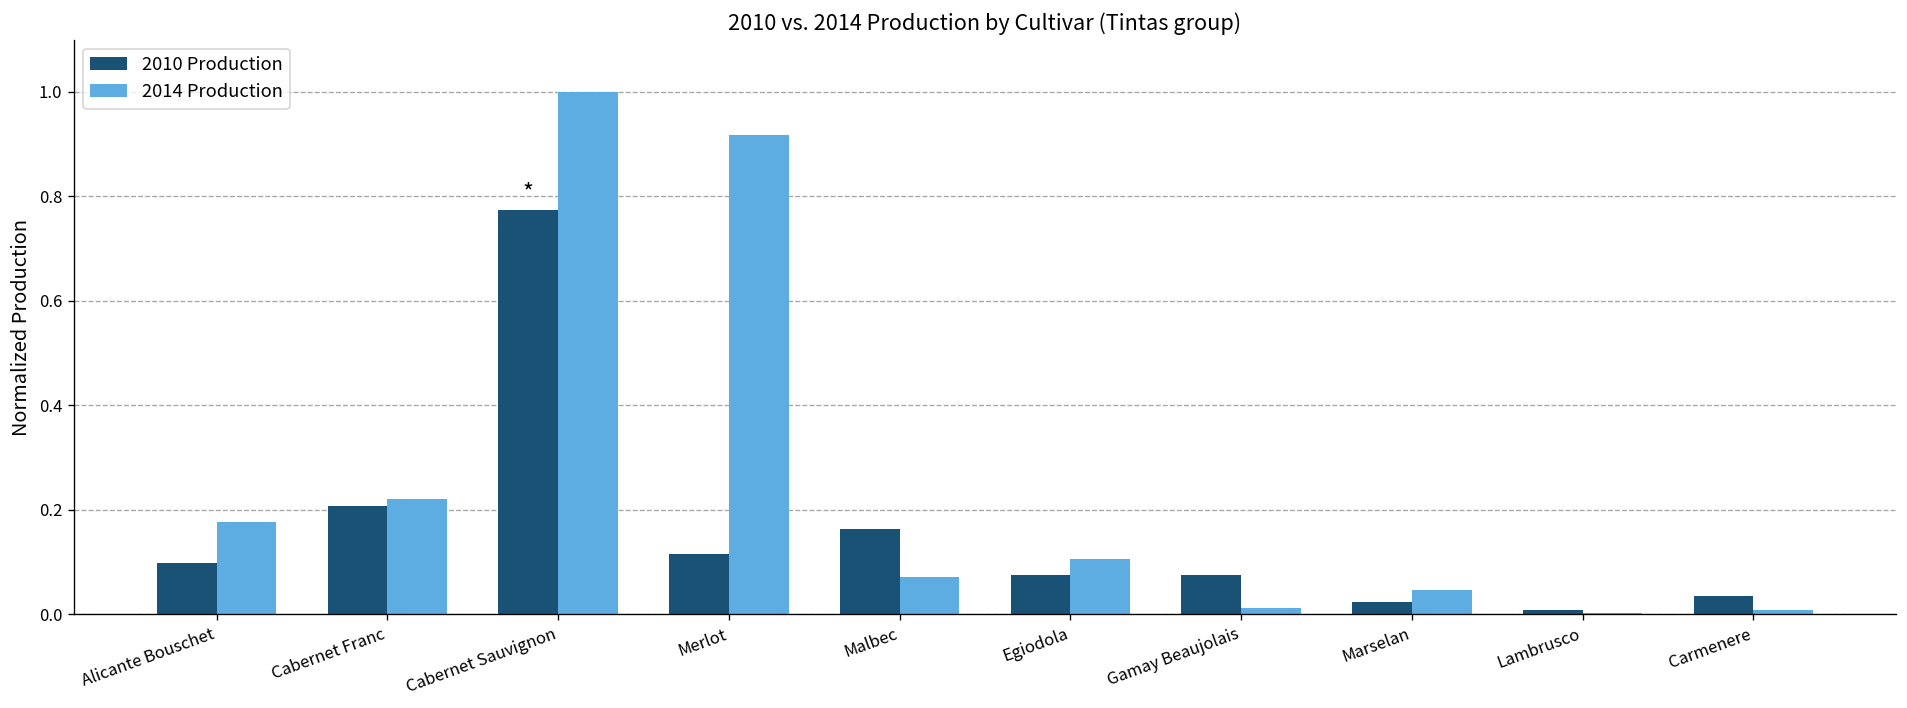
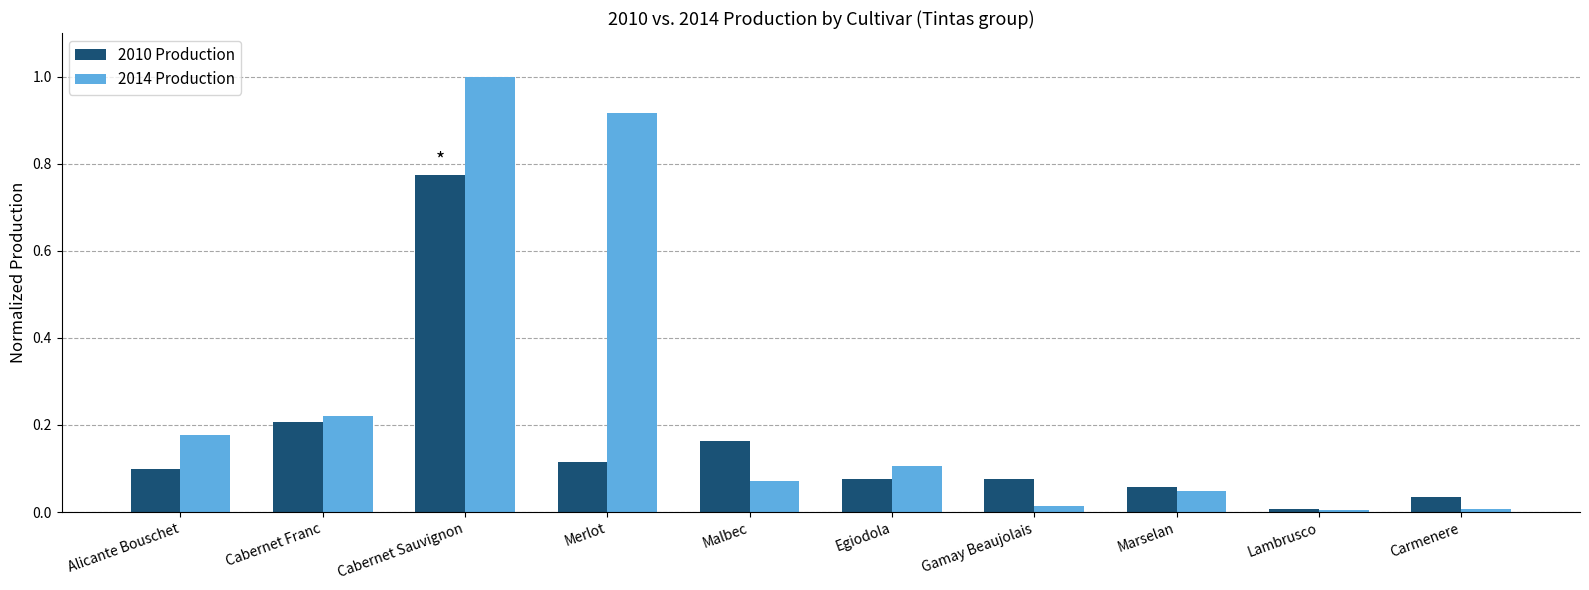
2010 Production, Marselan: 0.02 -> 0.06
